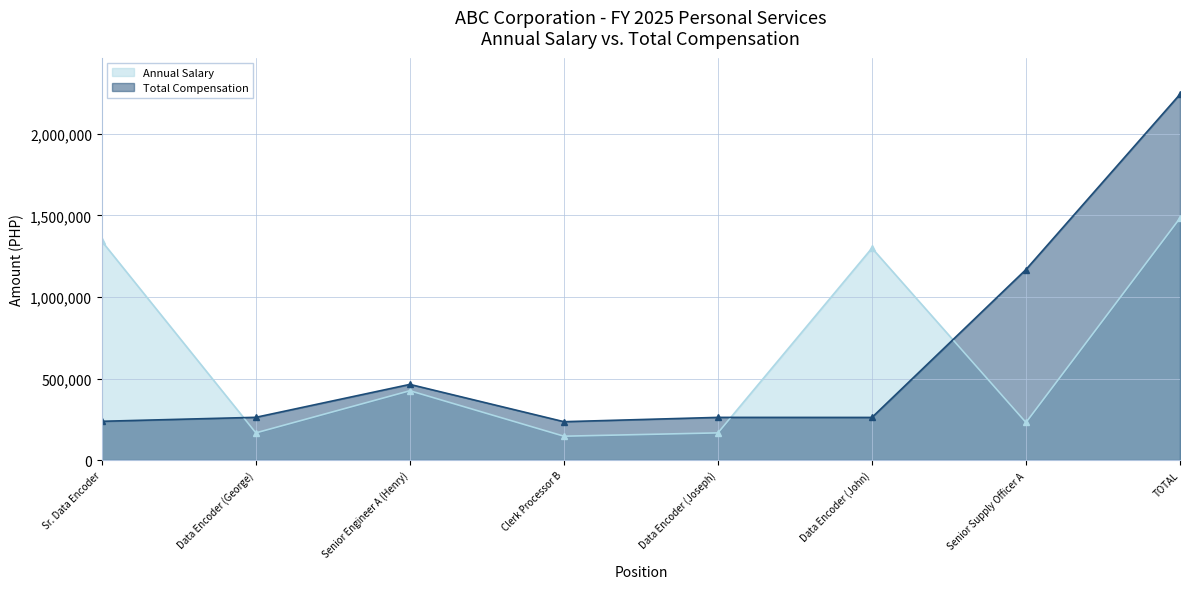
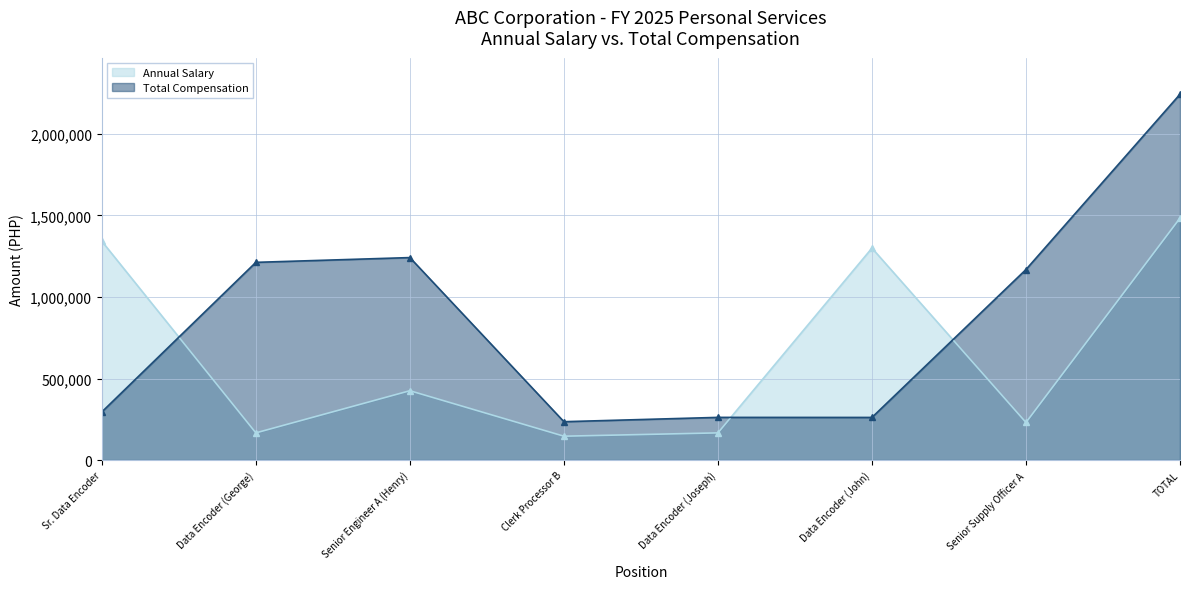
Total Compensation, Sr. Data Encoder: 240,000 -> 300,000
Total Compensation, Data Encoder (George): 260,000 -> 1,210,000
Total Compensation, Senior Engineer A (Henry): 460,000 -> 1,240,000
